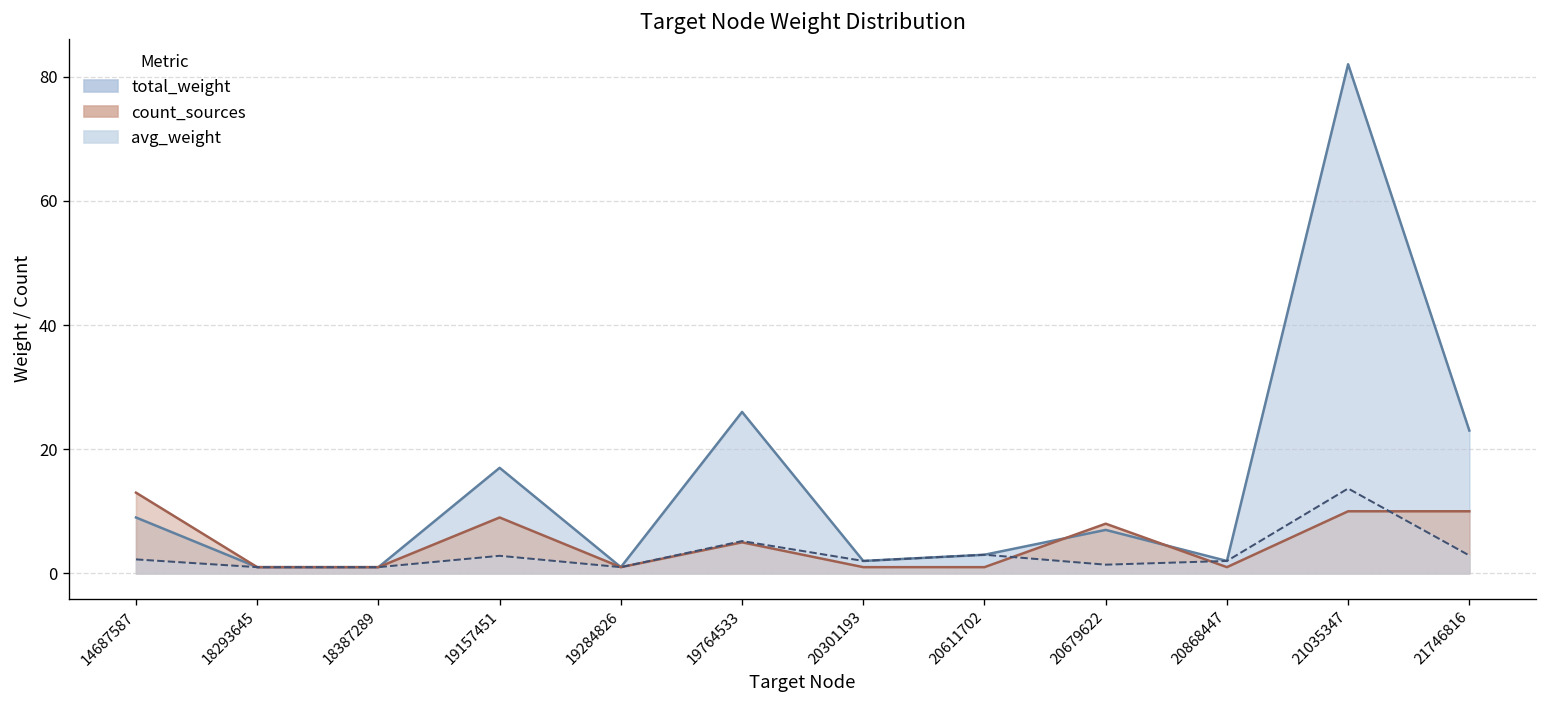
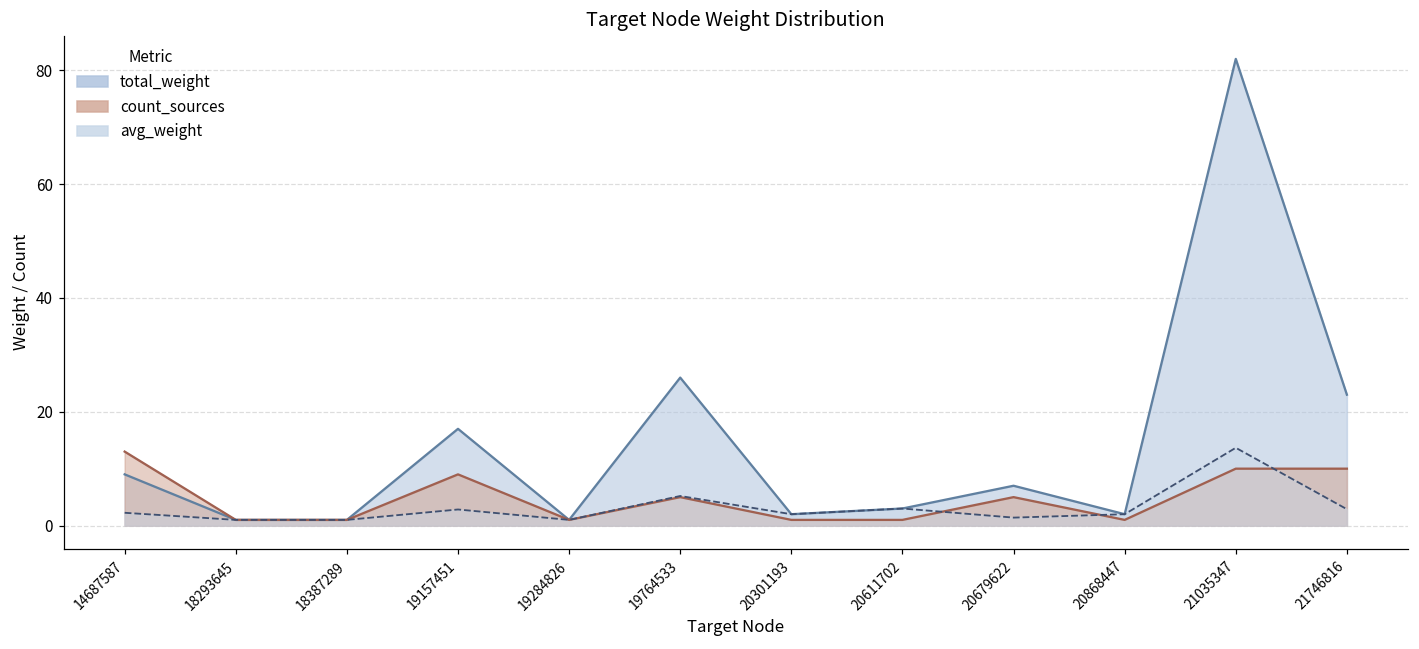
count_sources, 20679622: 8 -> 5
